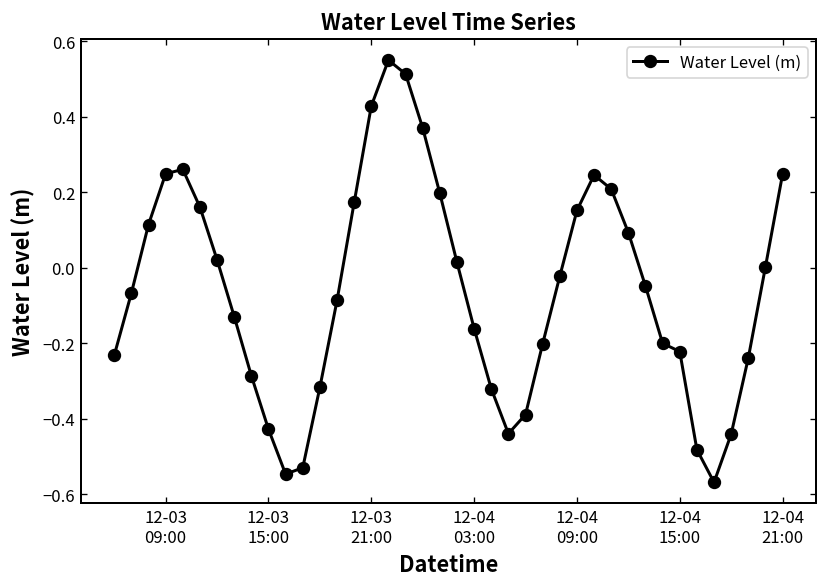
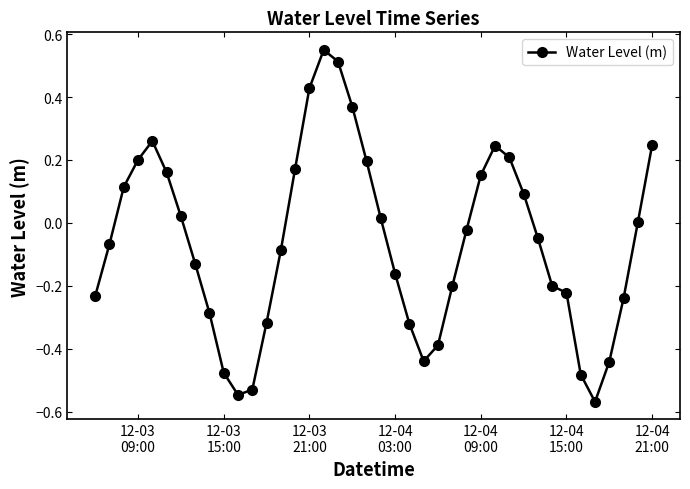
12-03 09:00: 0.25 -> 0.20
12-03 15:00: -0.43 -> -0.48
